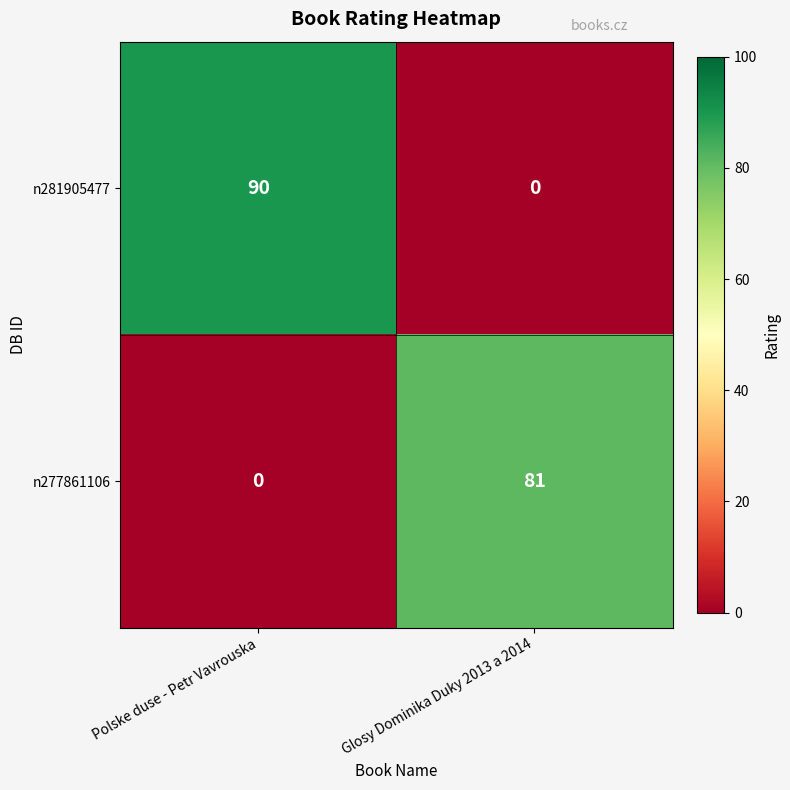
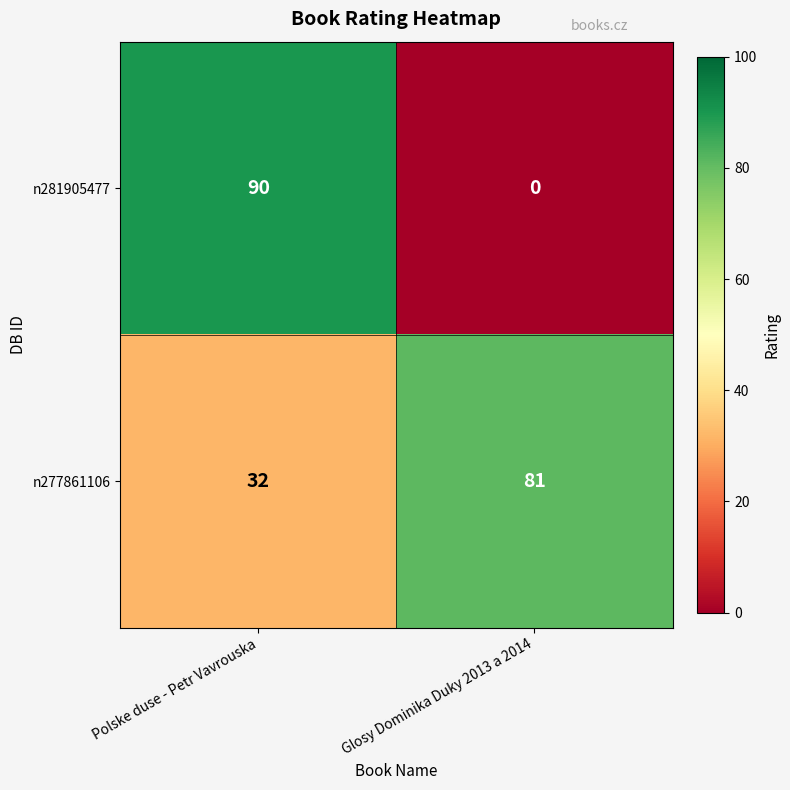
n277861106, Polske duse - Petr Vavrouska: 0 -> 32
